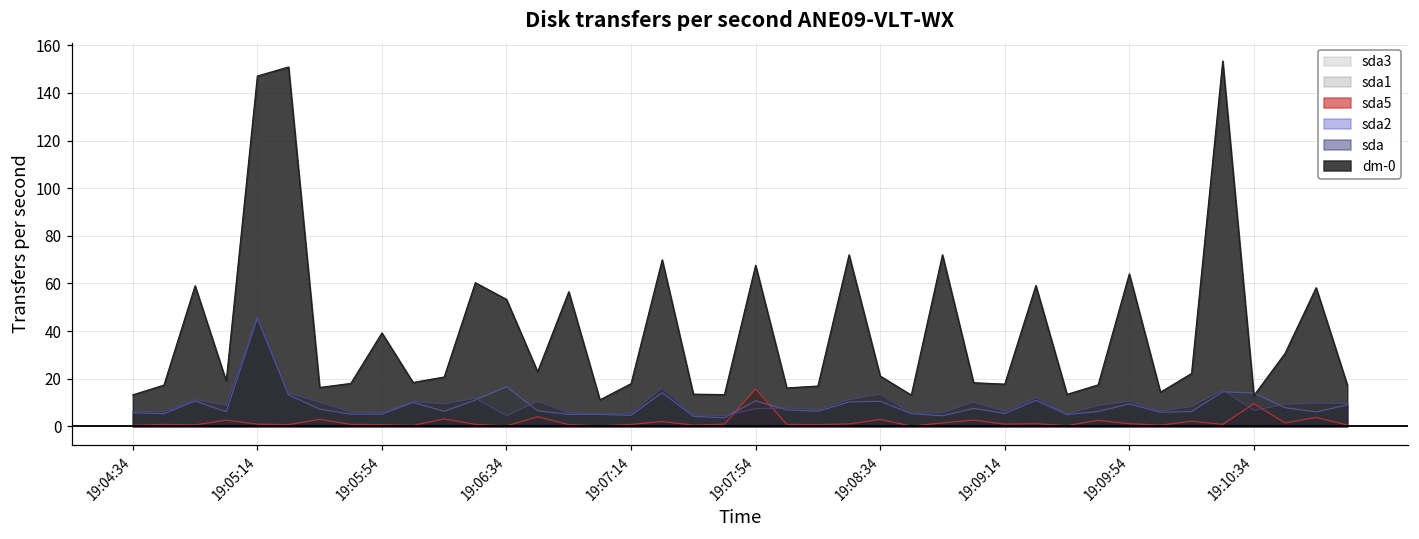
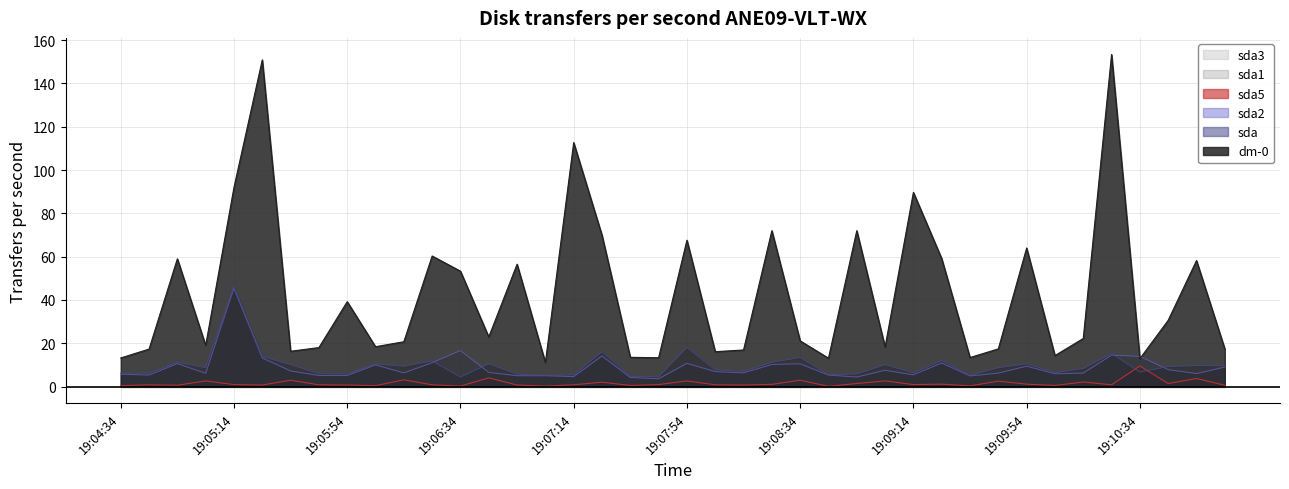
dm-0, 19:05:14: 147 -> 92
dm-0, 19:07:14: 18 -> 113
sda5, 19:07:54: 16 -> 3
sda, 19:07:54: 7 -> 18
dm-0, 19:09:14: 18 -> 90
